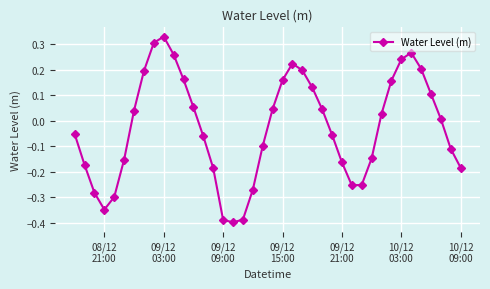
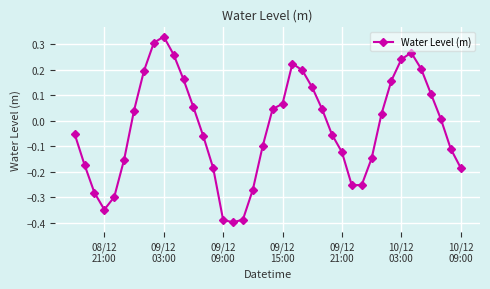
09/12 15:00: 0.16 -> 0.07
09/12 21:00: -0.16 -> -0.12
